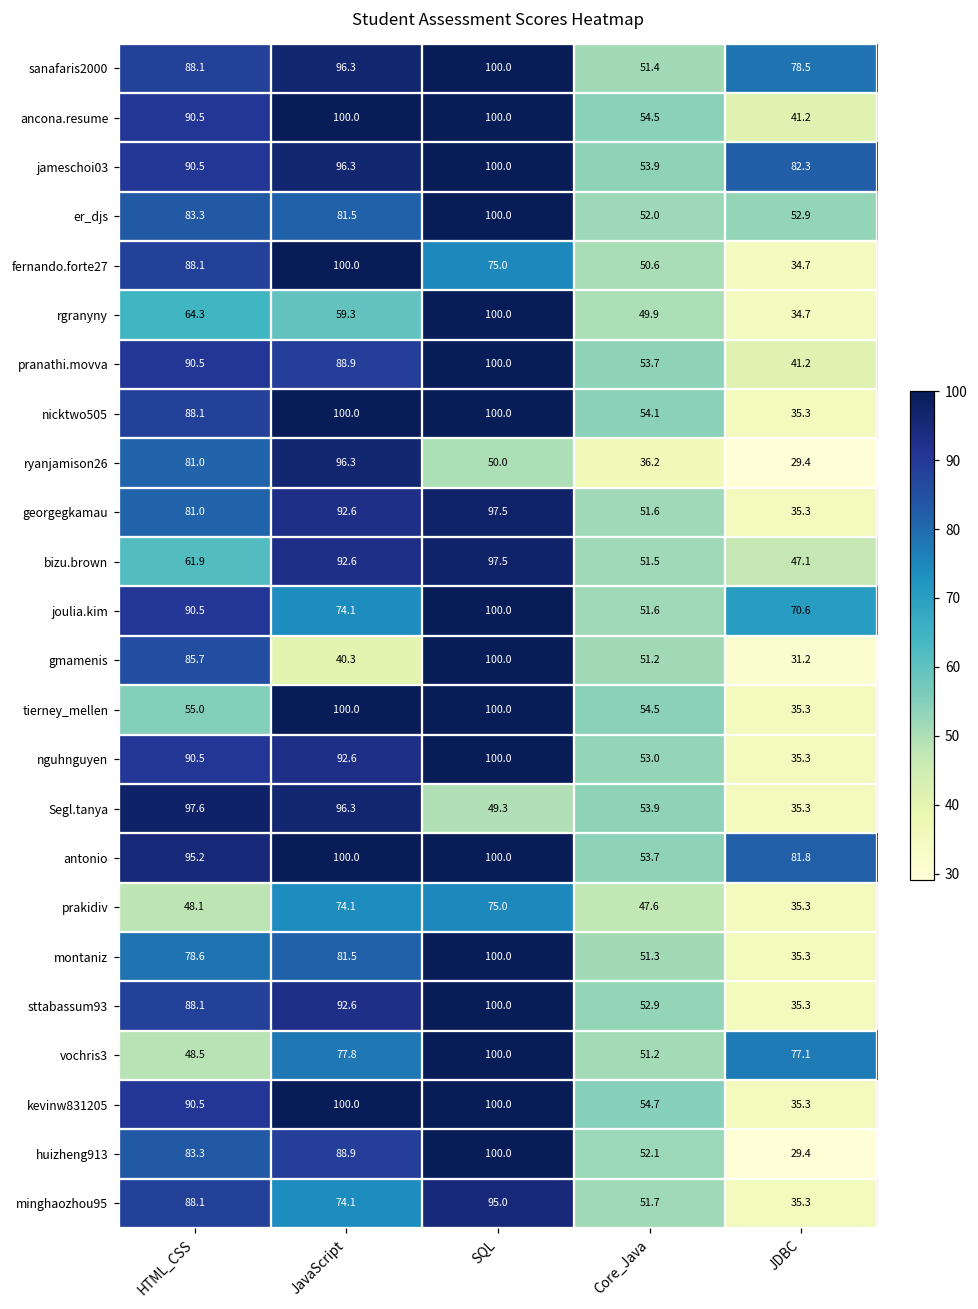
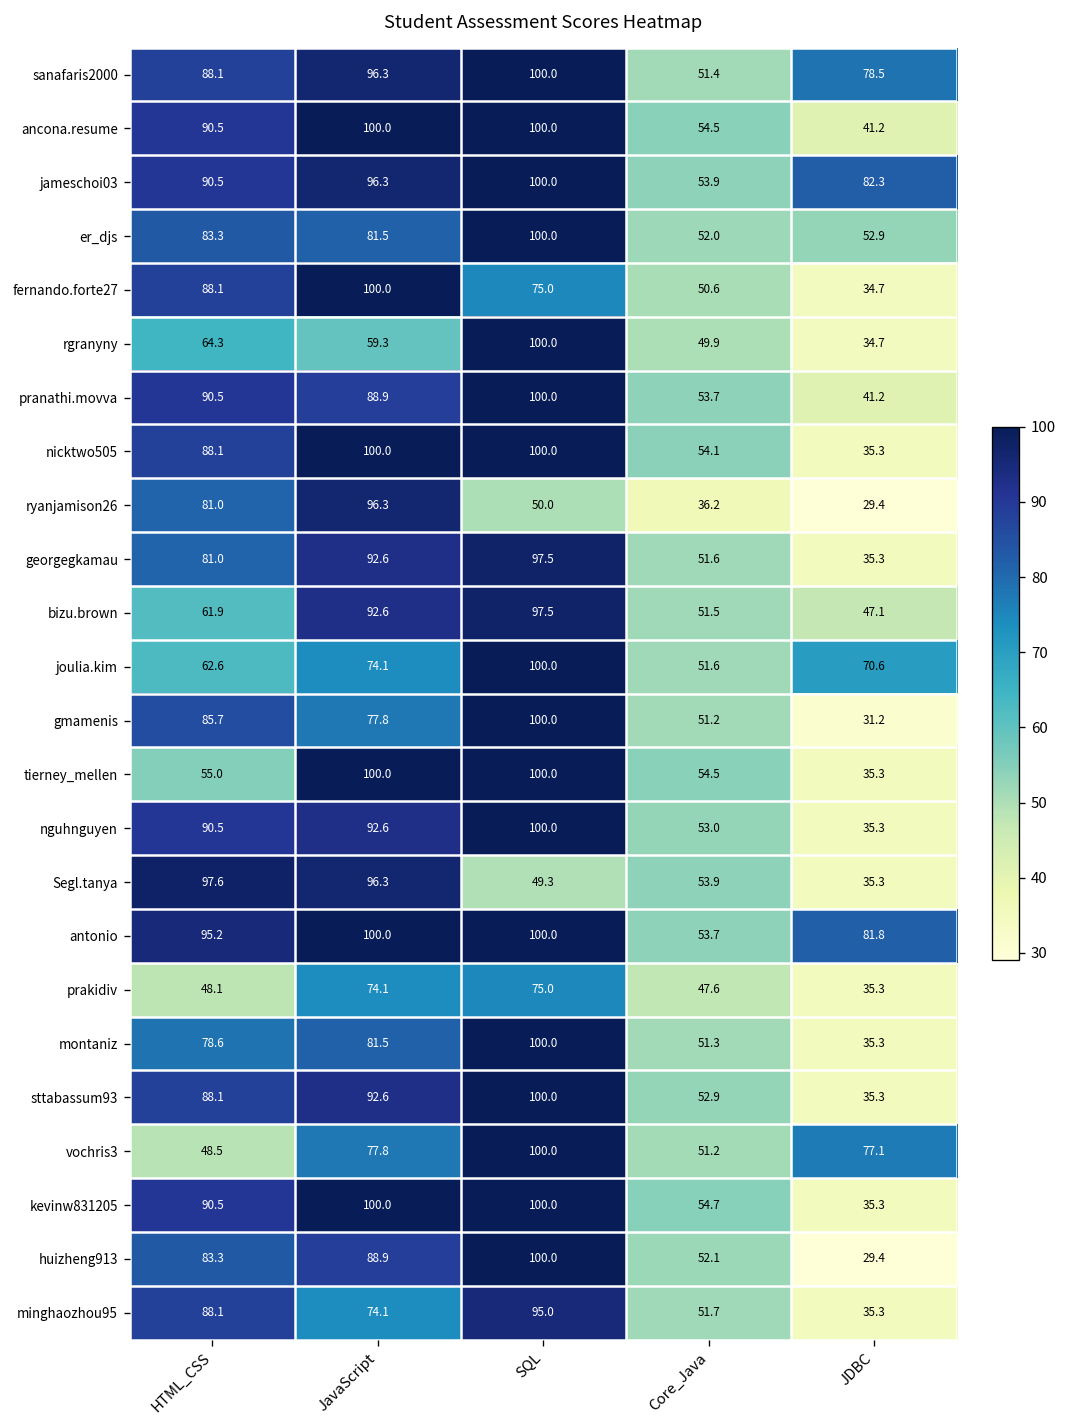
joulia.kim, HTML_CSS: 90.5 -> 62.6
gmamenis, JavaScript: 40.3 -> 77.8
